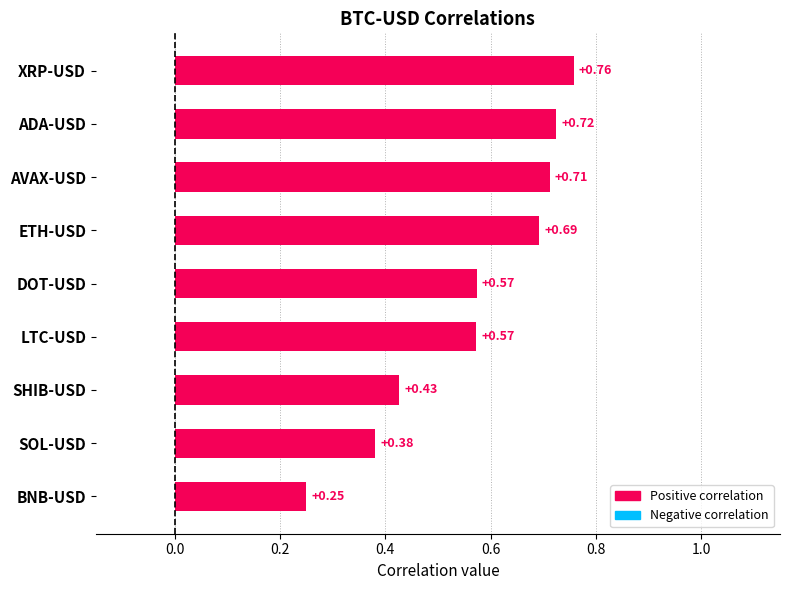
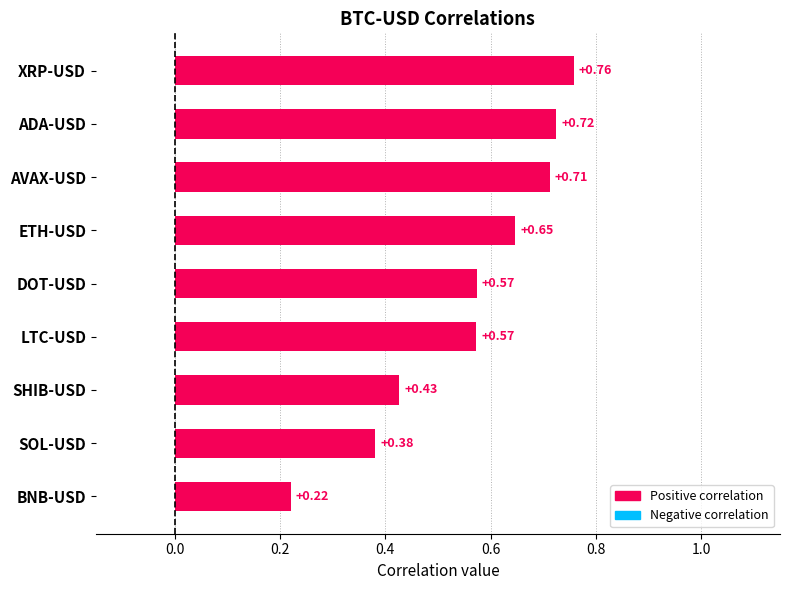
ETH-USD: +0.69 -> +0.65
BNB-USD: +0.25 -> +0.22
